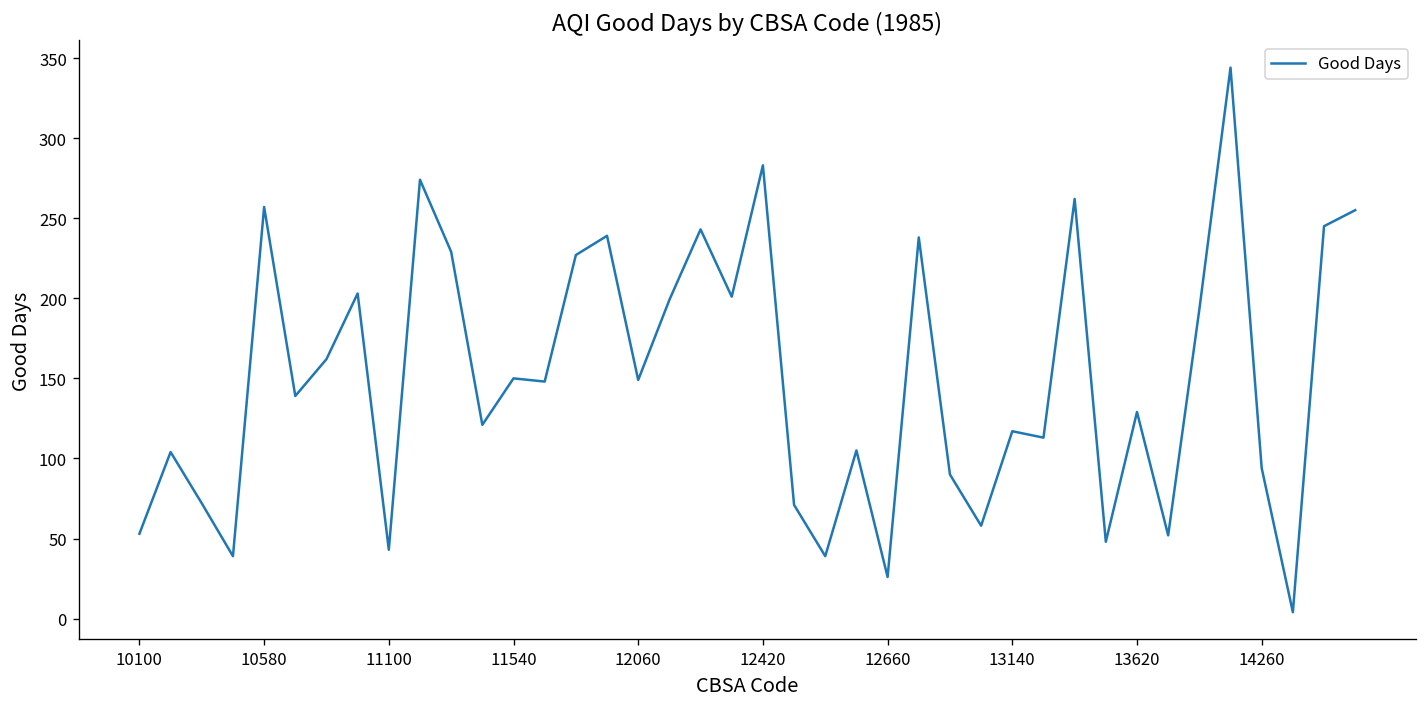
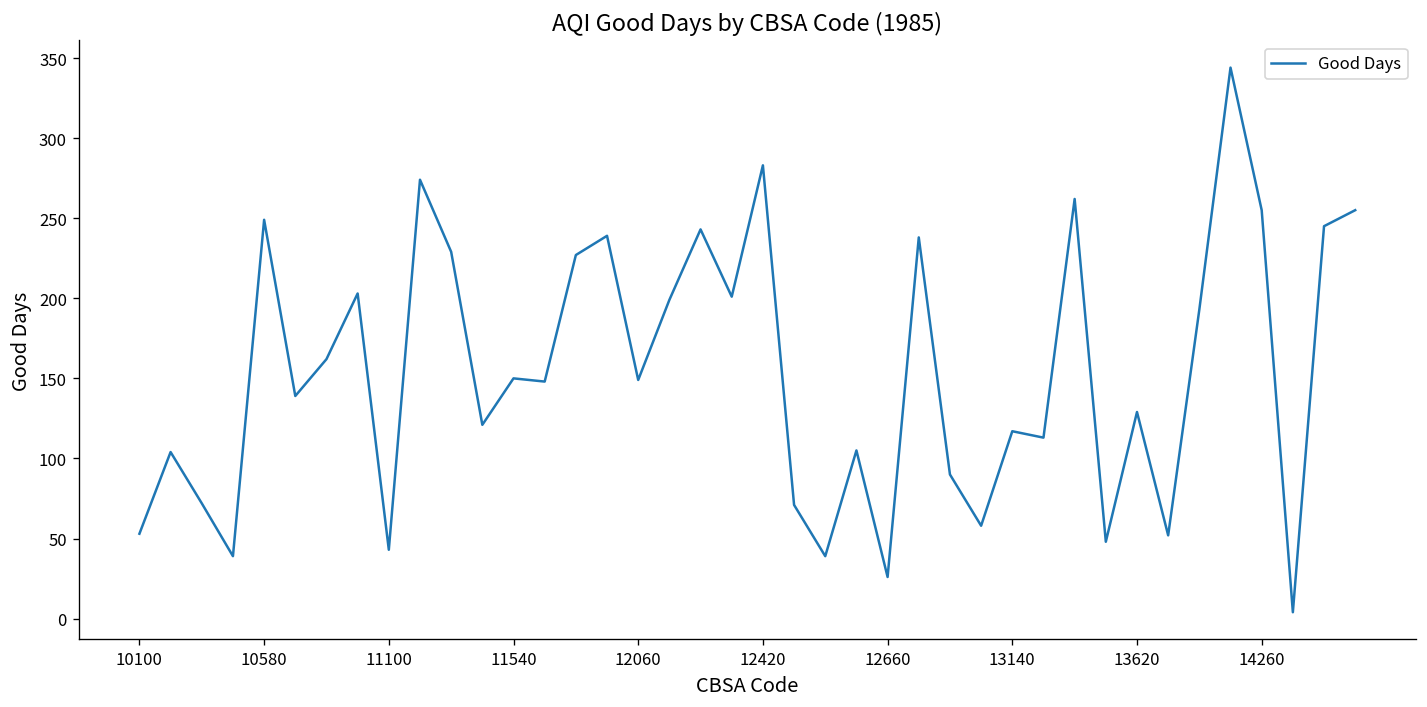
10580: 257 -> 249
14260: 94 -> 255
